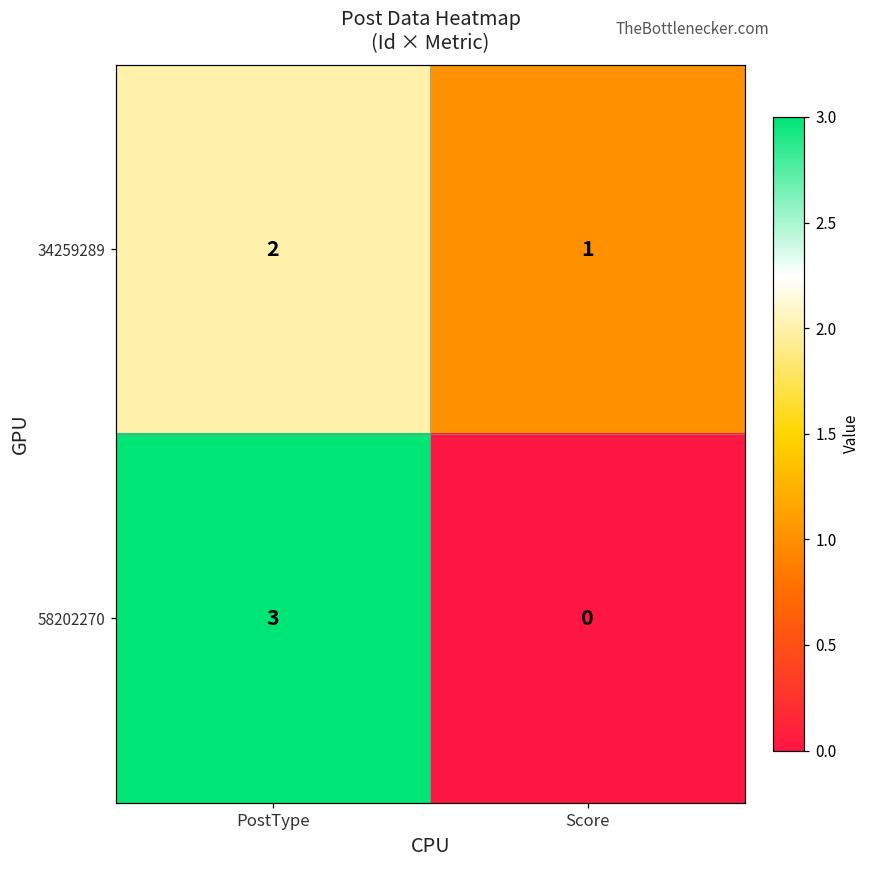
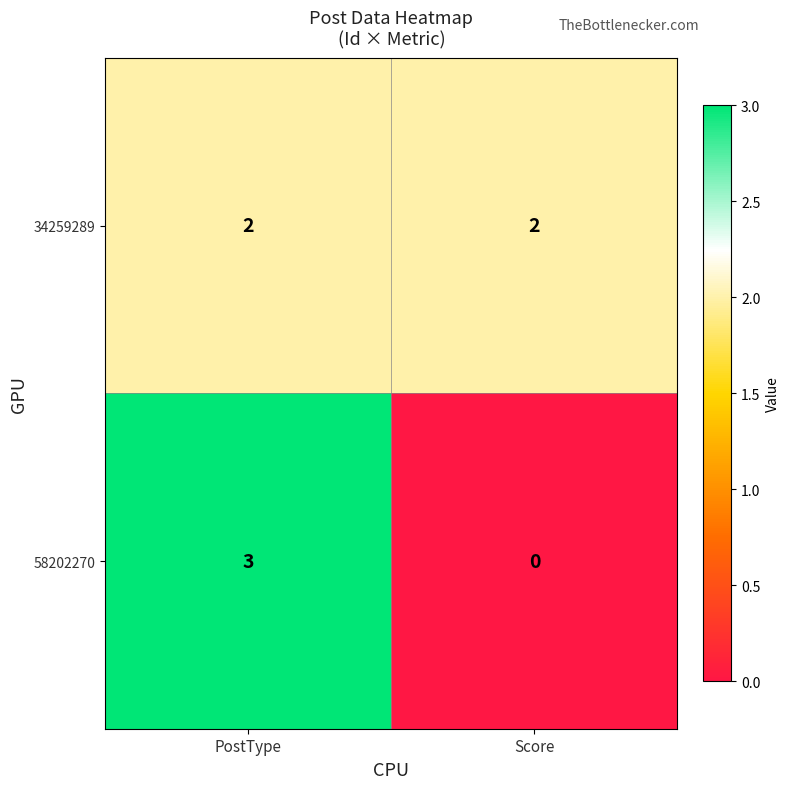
34259289, Score: 1 -> 2
